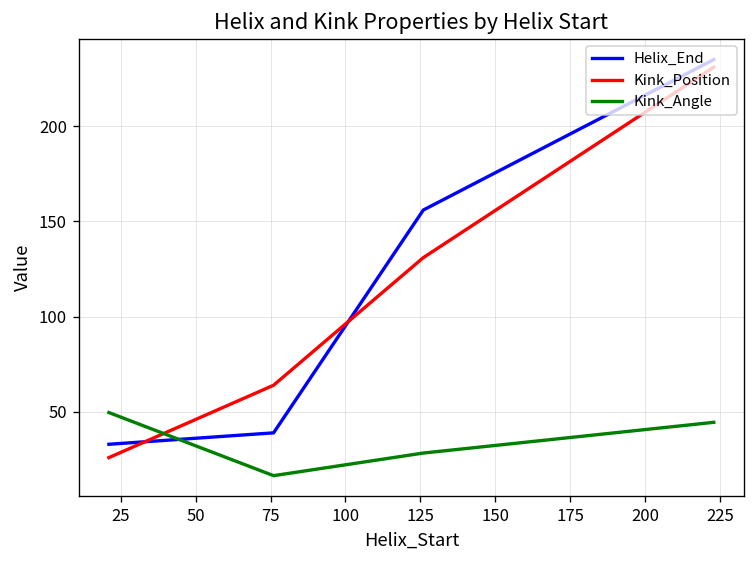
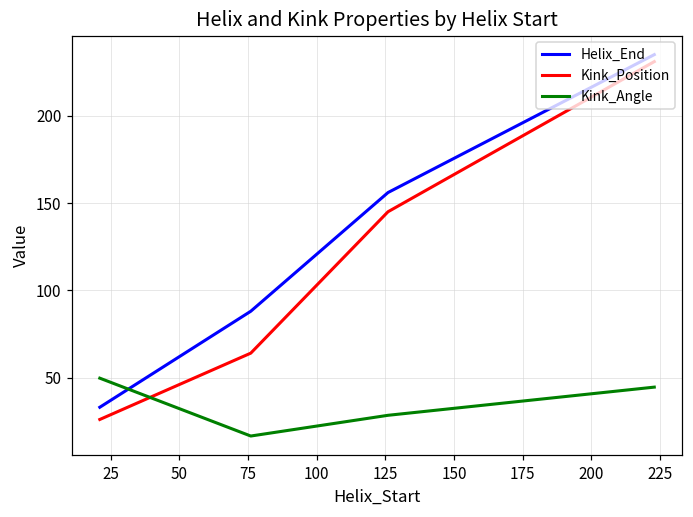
Helix_End, 75: 39 -> 88
Kink_Position, 125: 131 -> 145
